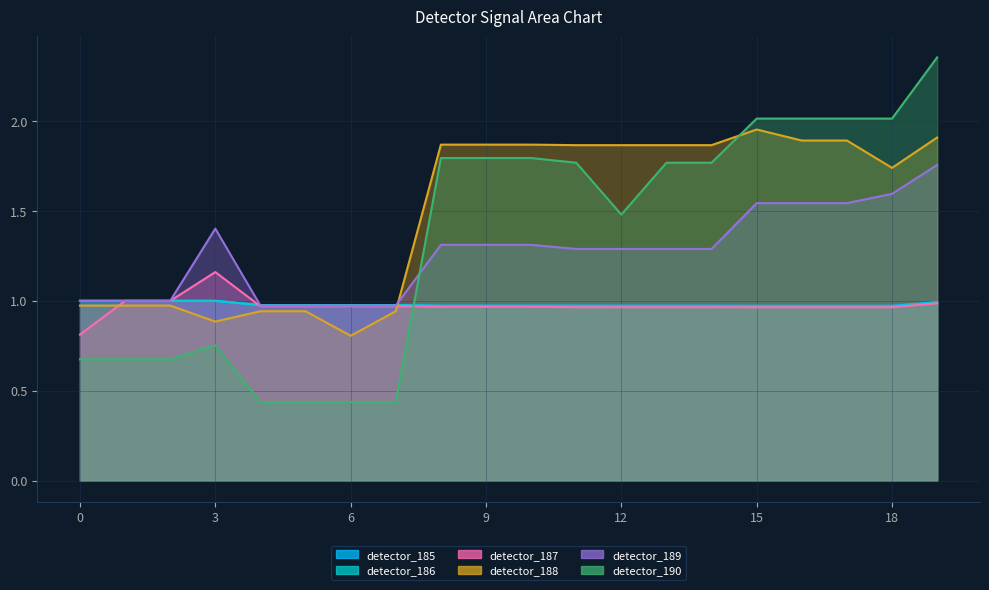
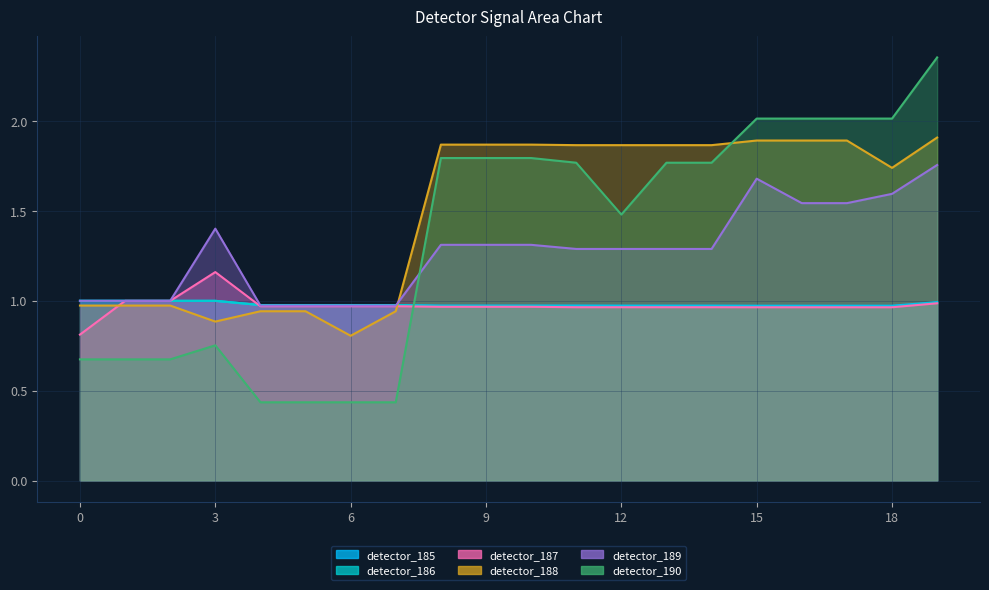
detector_188, 15: 1.95 -> 1.89
detector_189, 15: 1.54 -> 1.68
